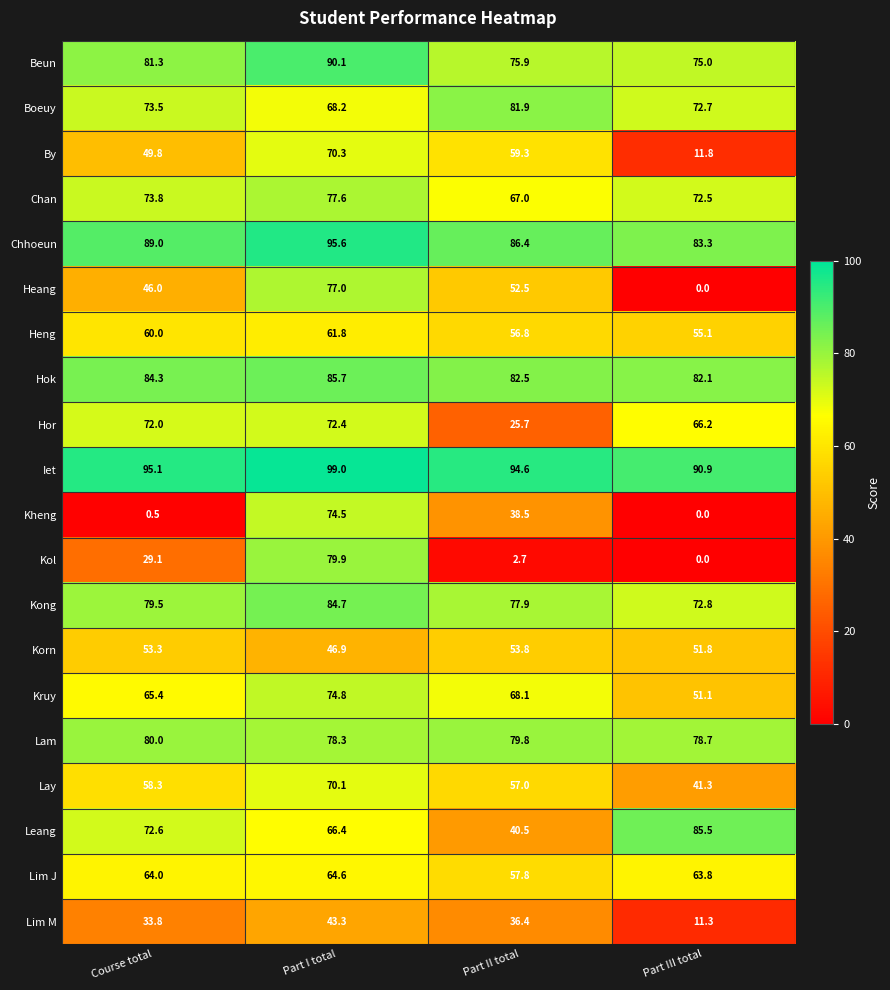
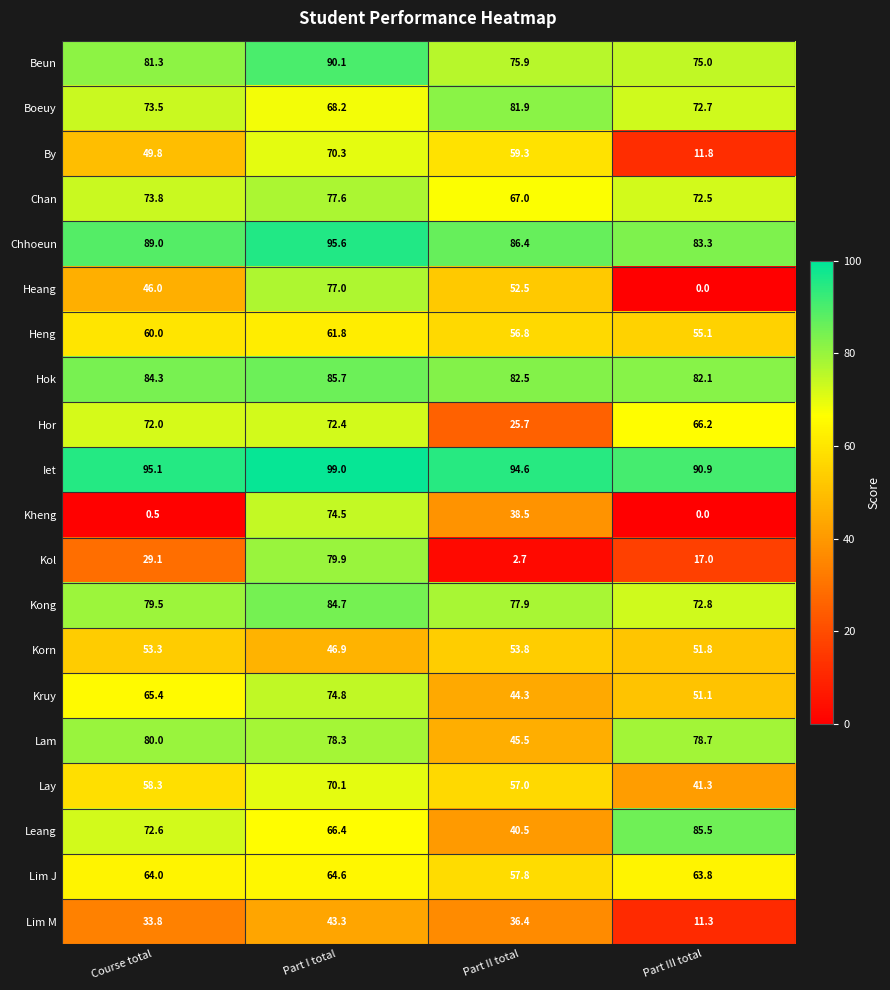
Kol, Part III total: 0.0 -> 17.0
Kruy, Part II total: 68.1 -> 44.3
Lam, Part II total: 79.8 -> 45.5
